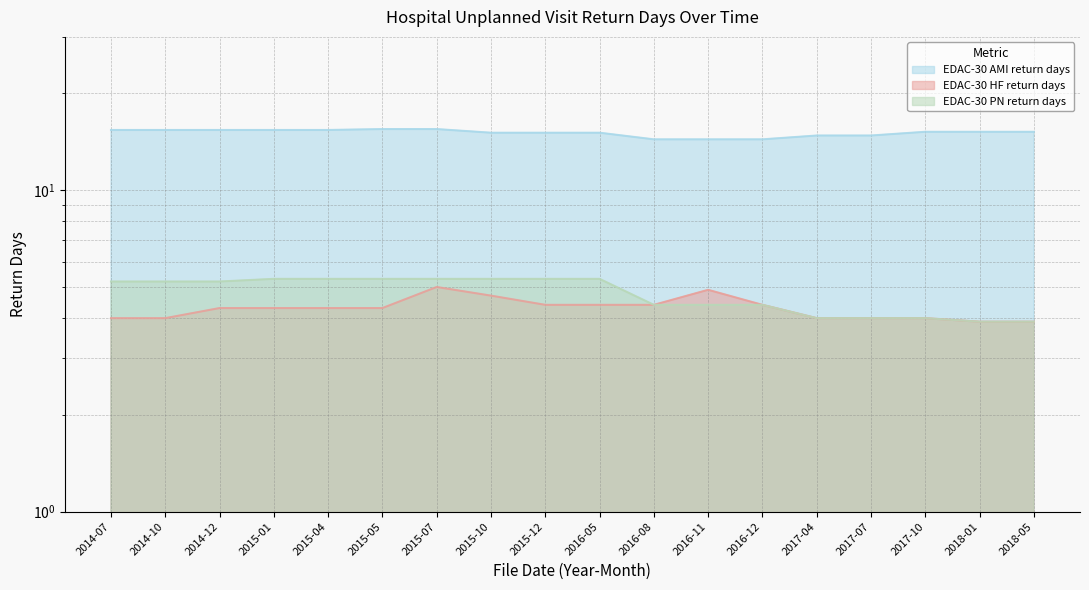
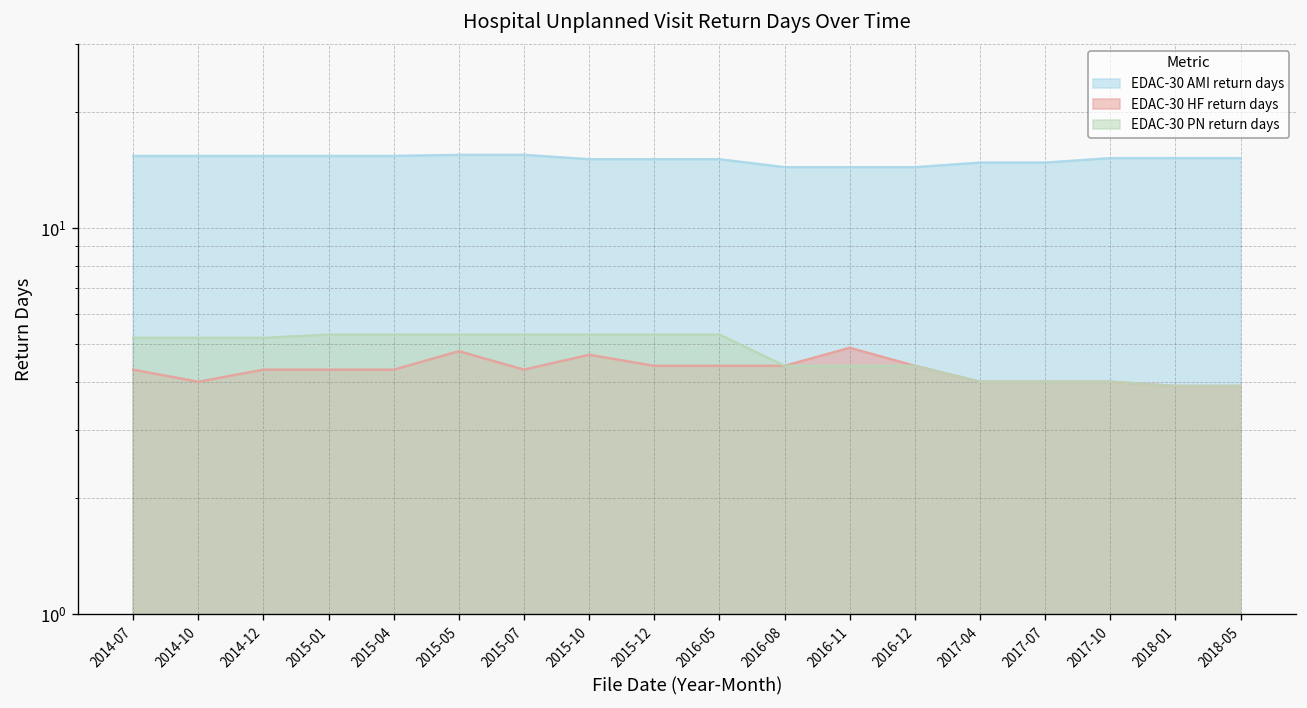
EDAC-30 HF return days, 2014-07: 4.0 -> 4.3
EDAC-30 HF return days, 2015-05: 4.3 -> 4.8
EDAC-30 HF return days, 2015-07: 5.0 -> 4.3
